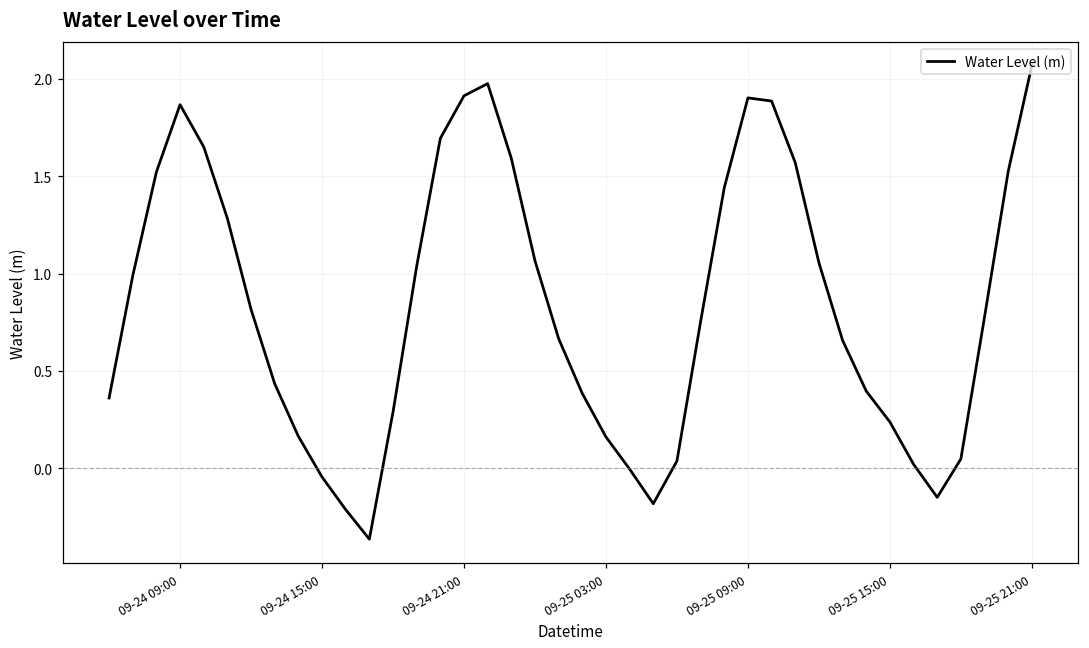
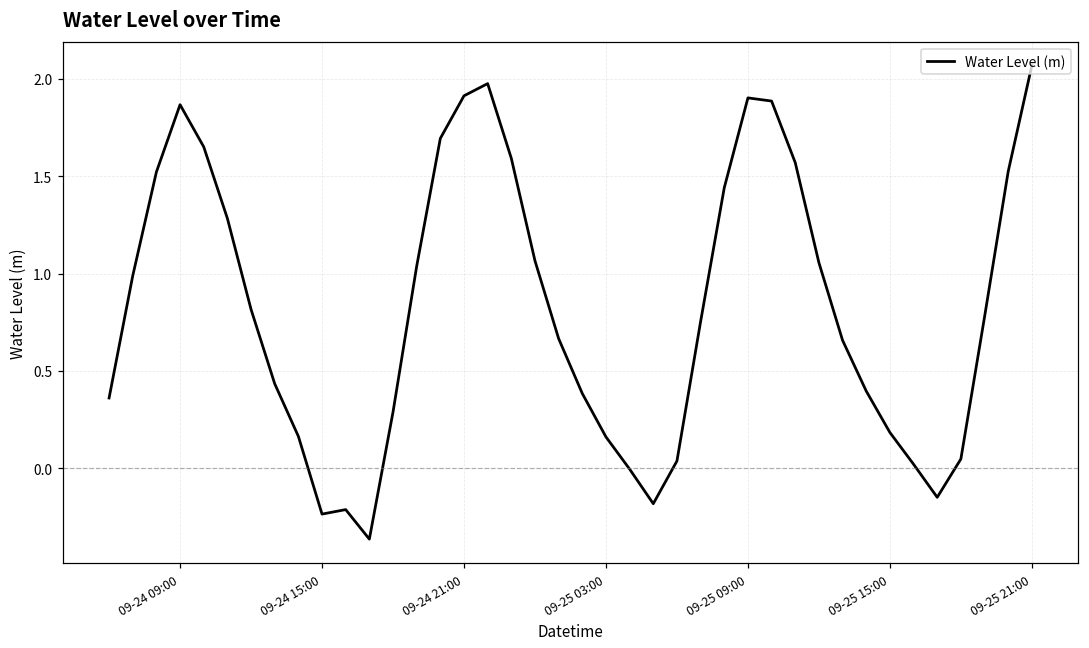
09-24 15:00: -0.04 -> -0.23
09-25 15:00: 0.24 -> 0.18
